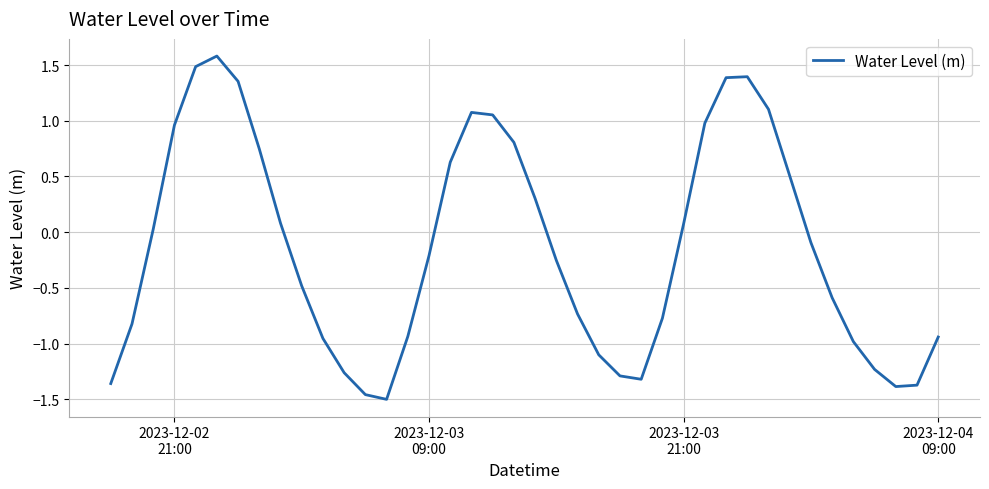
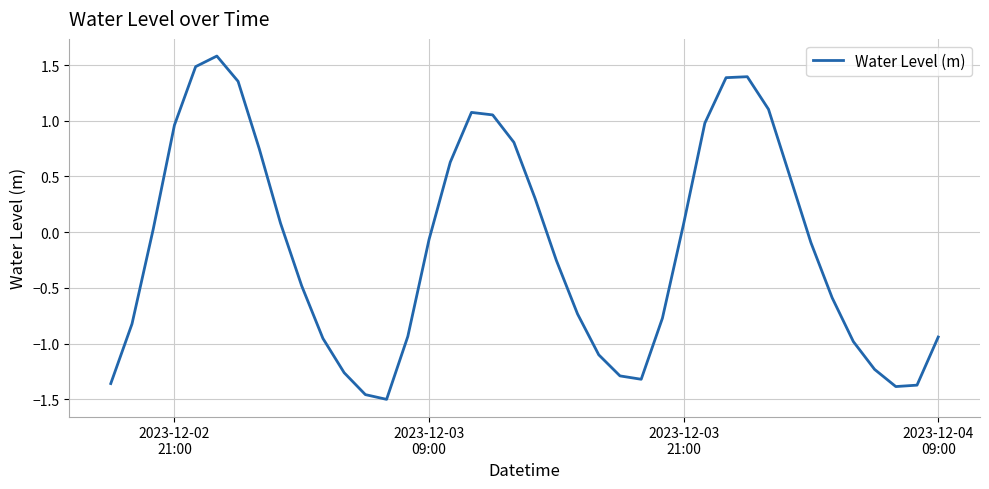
2023-12-03 09:00: -0.21 -> -0.07
